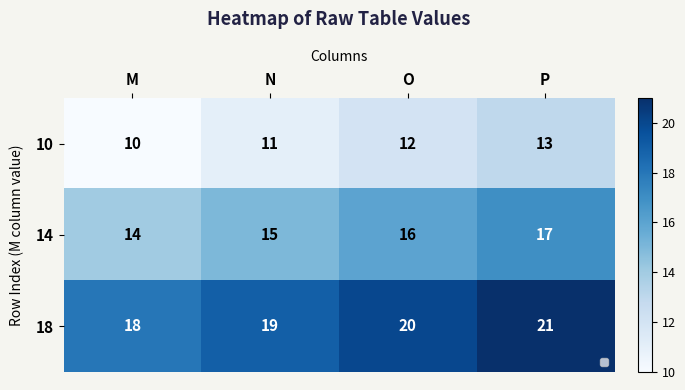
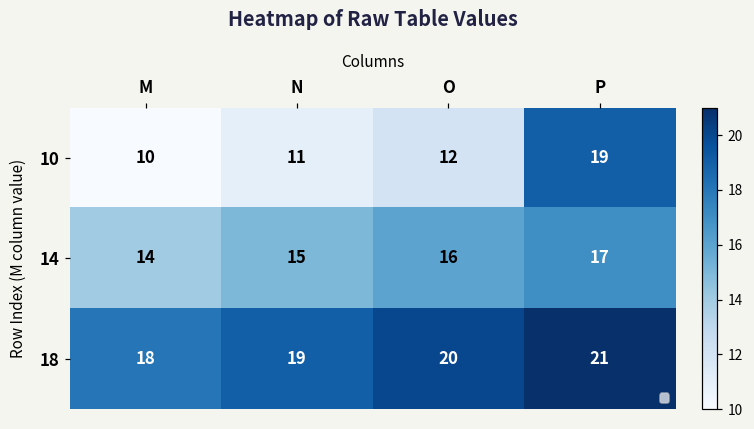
10, P: 13 -> 19
